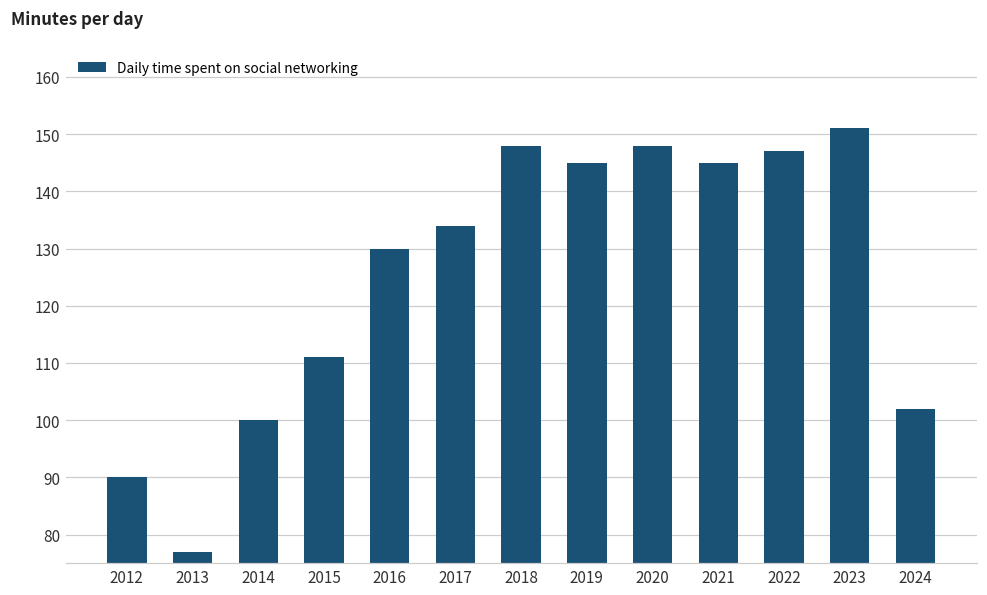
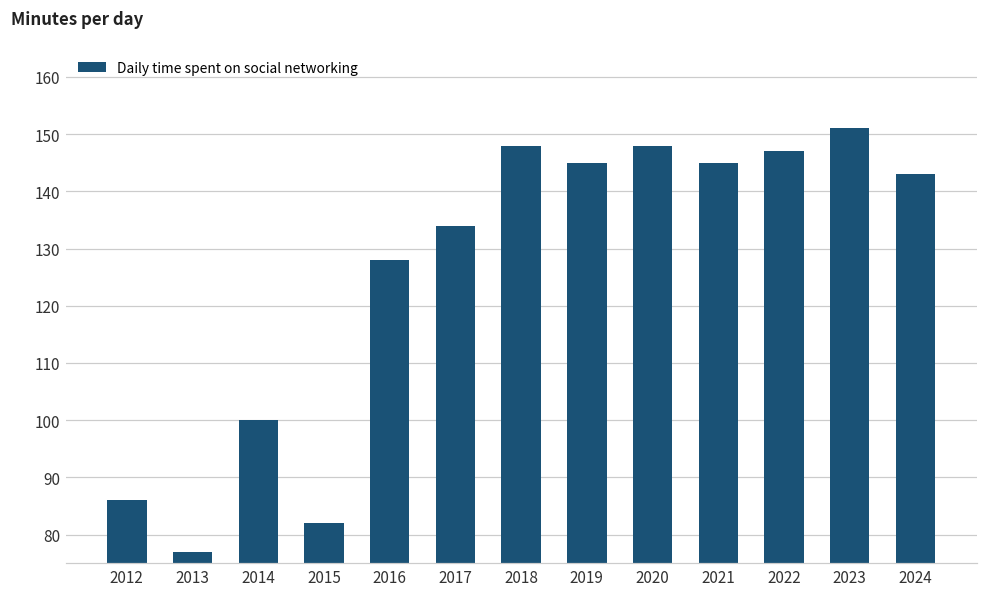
2012: 90 -> 86
2015: 111 -> 82
2016: 130 -> 128
2024: 102 -> 143
